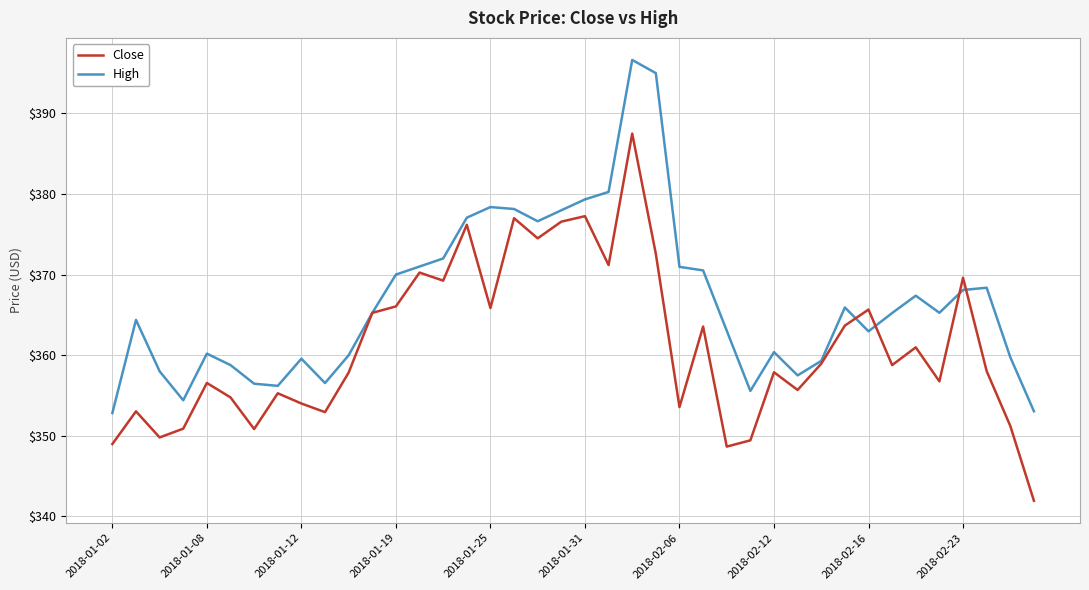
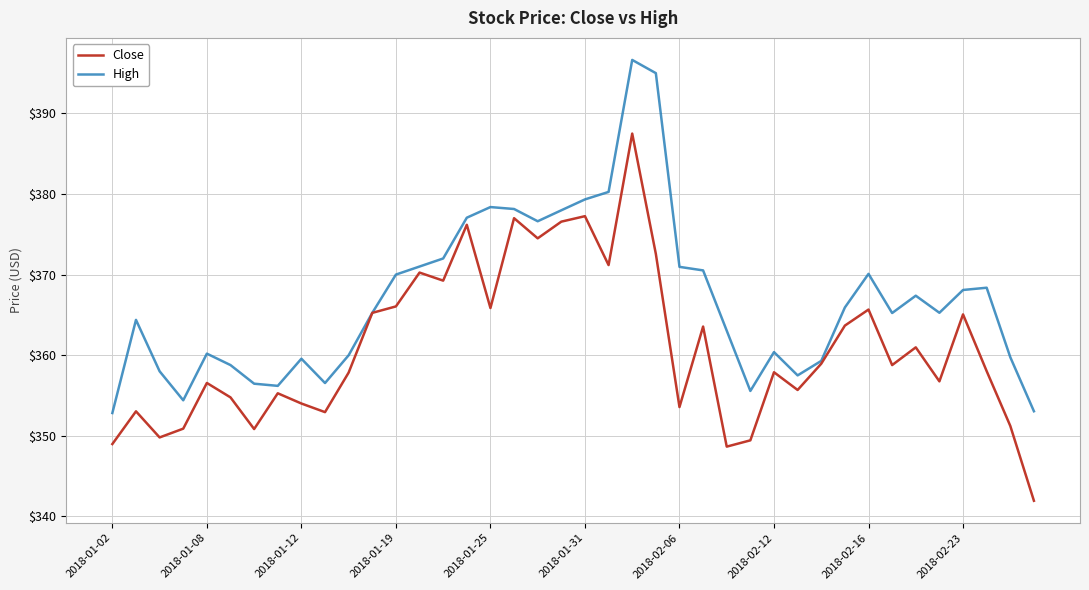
High, 2018-02-16: $363 -> $370
Close, 2018-02-23: $370 -> $365
